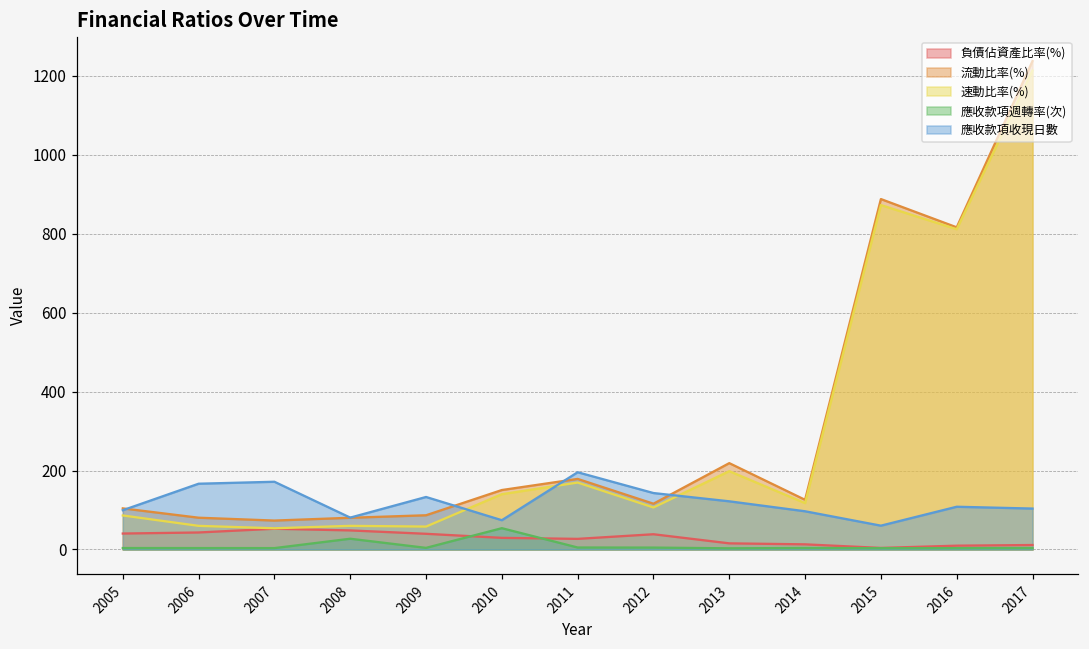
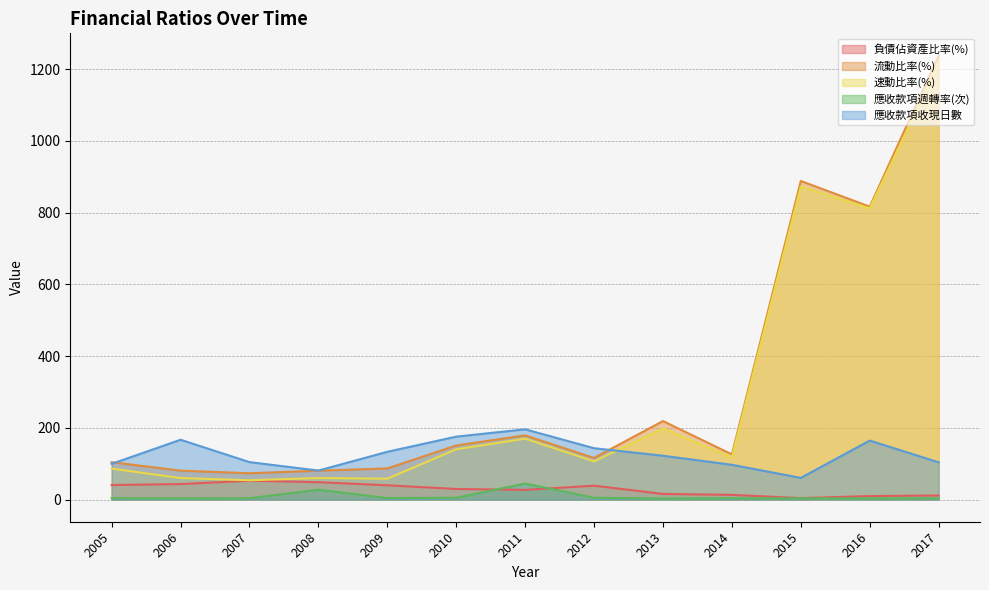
應收款項收現日數, 2007: 170 -> 100
應收款項週轉率(次), 2010: 50 -> 0
應收款項收現日數, 2010: 70 -> 180
應收款項週轉率(次), 2011: 10 -> 40
應收款項收現日數, 2016: 110 -> 160
